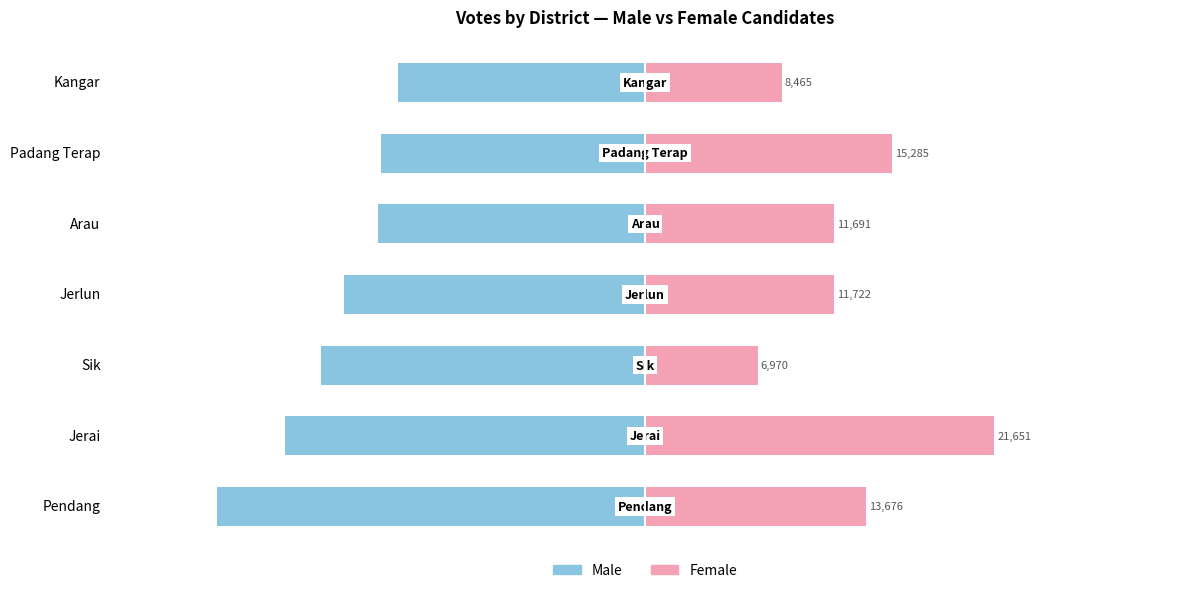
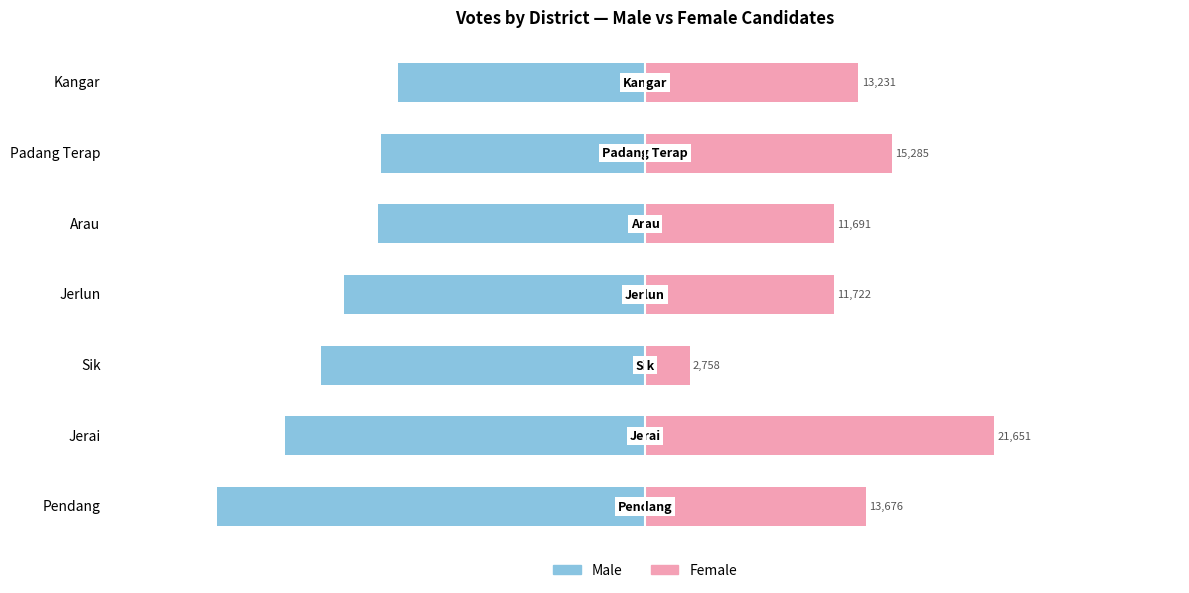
Female, Kangar: 8,465 -> 13,231
Female, Sik: 6,970 -> 2,758
